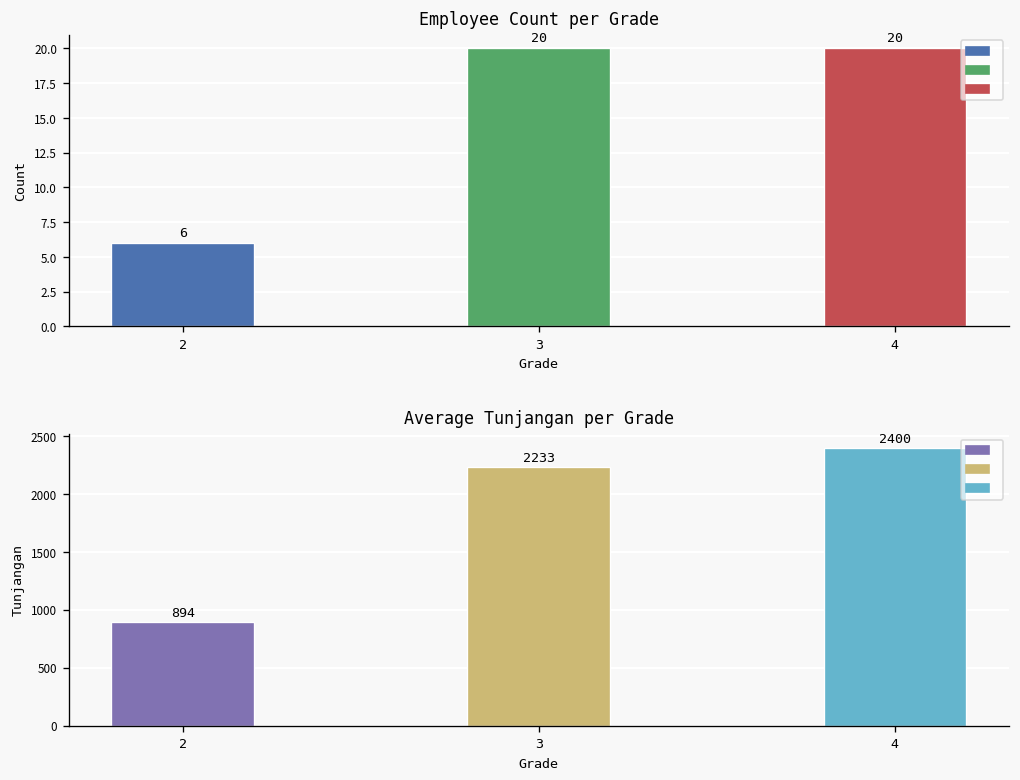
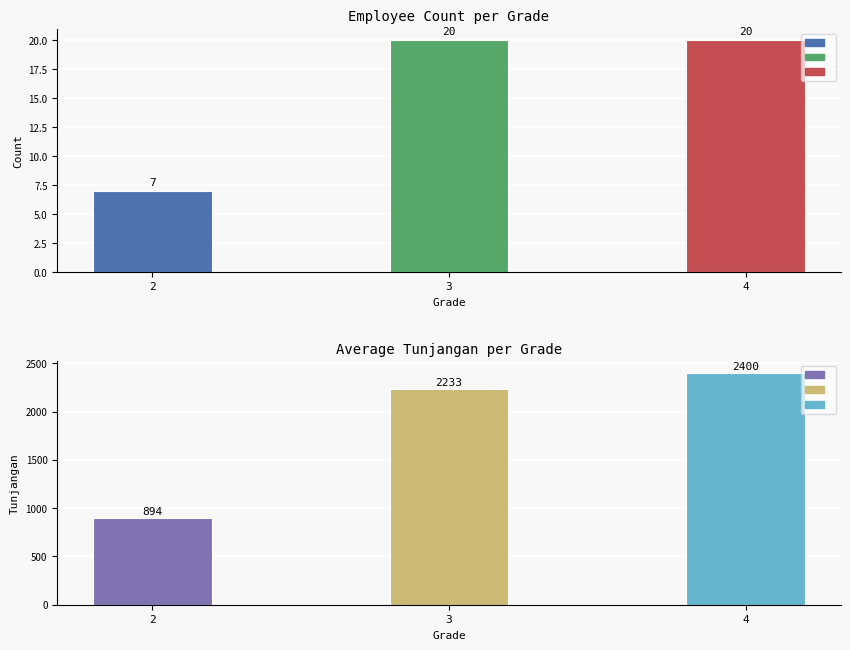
Employee Count per Grade, 2: 6 -> 7
